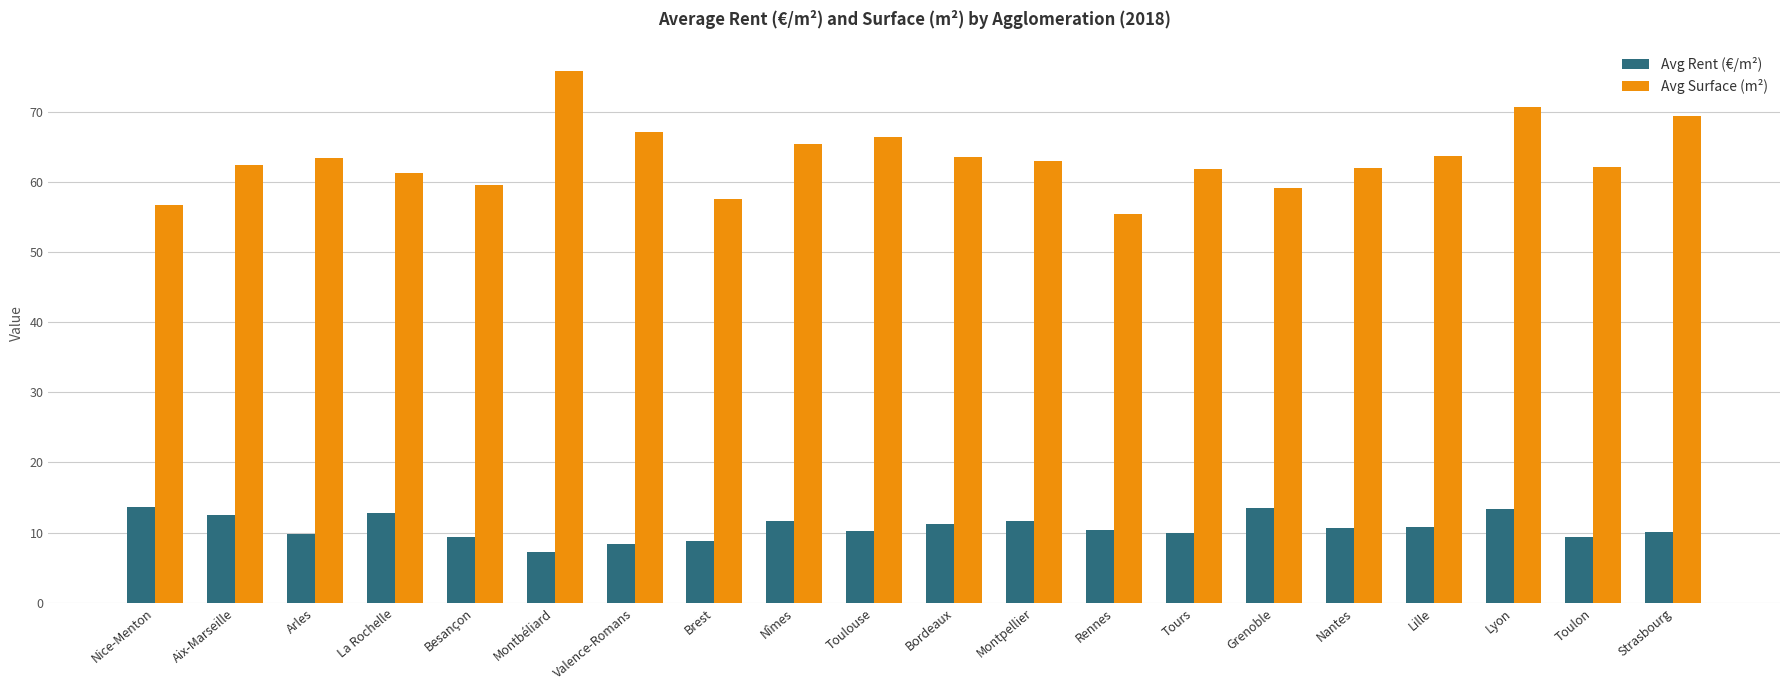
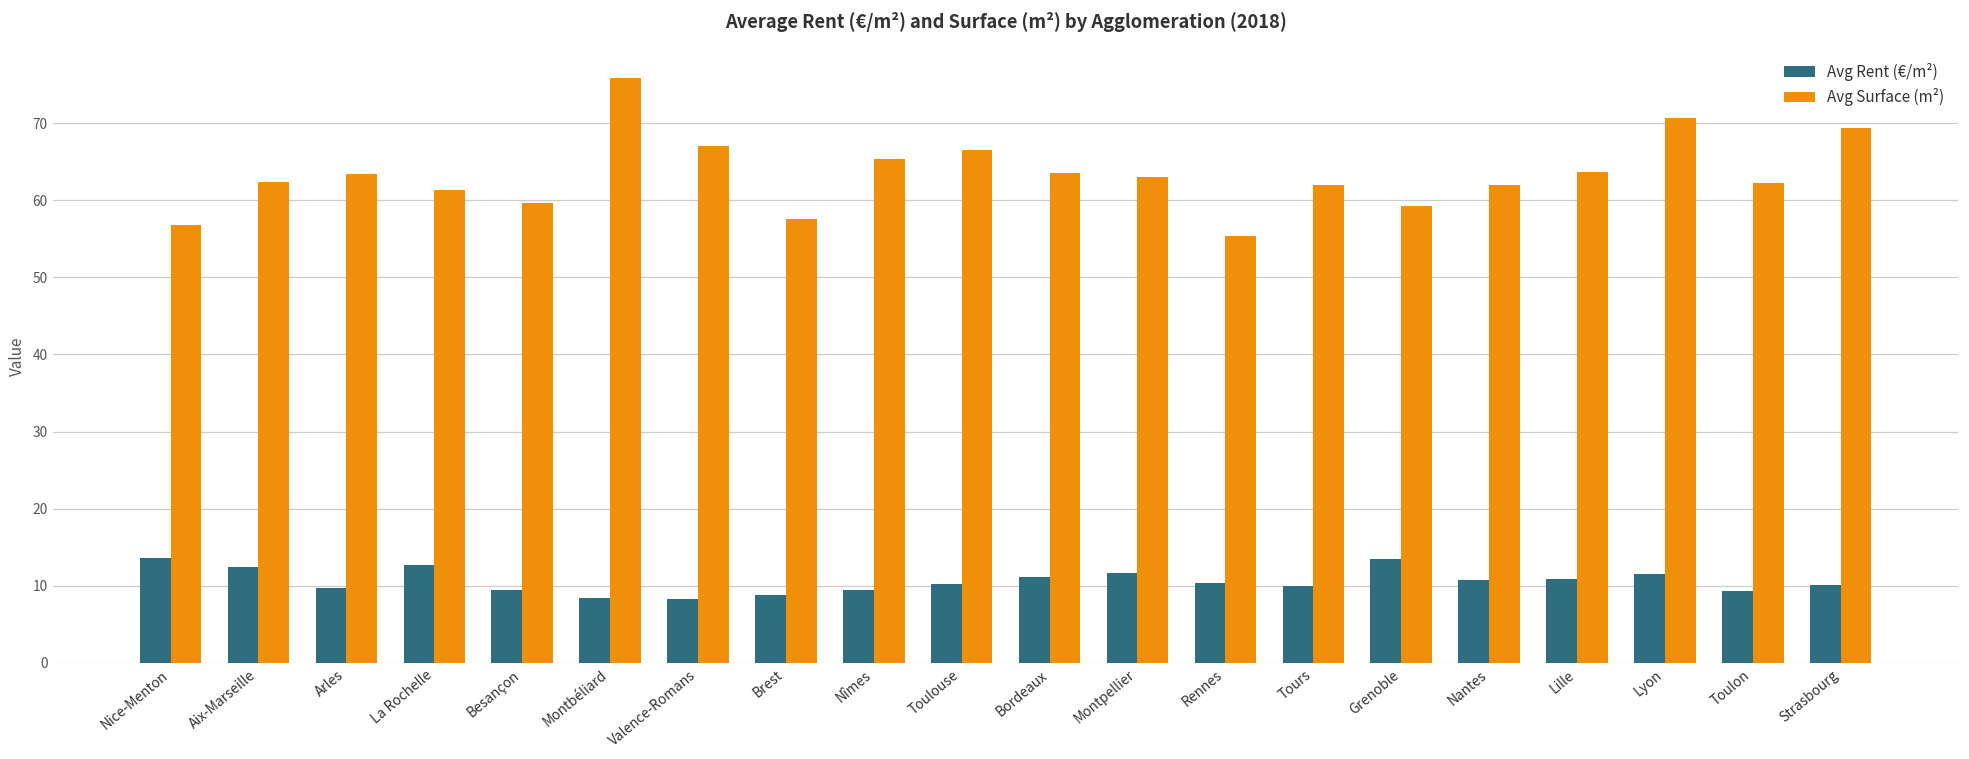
Avg Rent (€/m²), Montbéliard: 7 -> 8
Avg Rent (€/m²), Nîmes: 12 -> 9
Avg Rent (€/m²), Lyon: 13 -> 12
